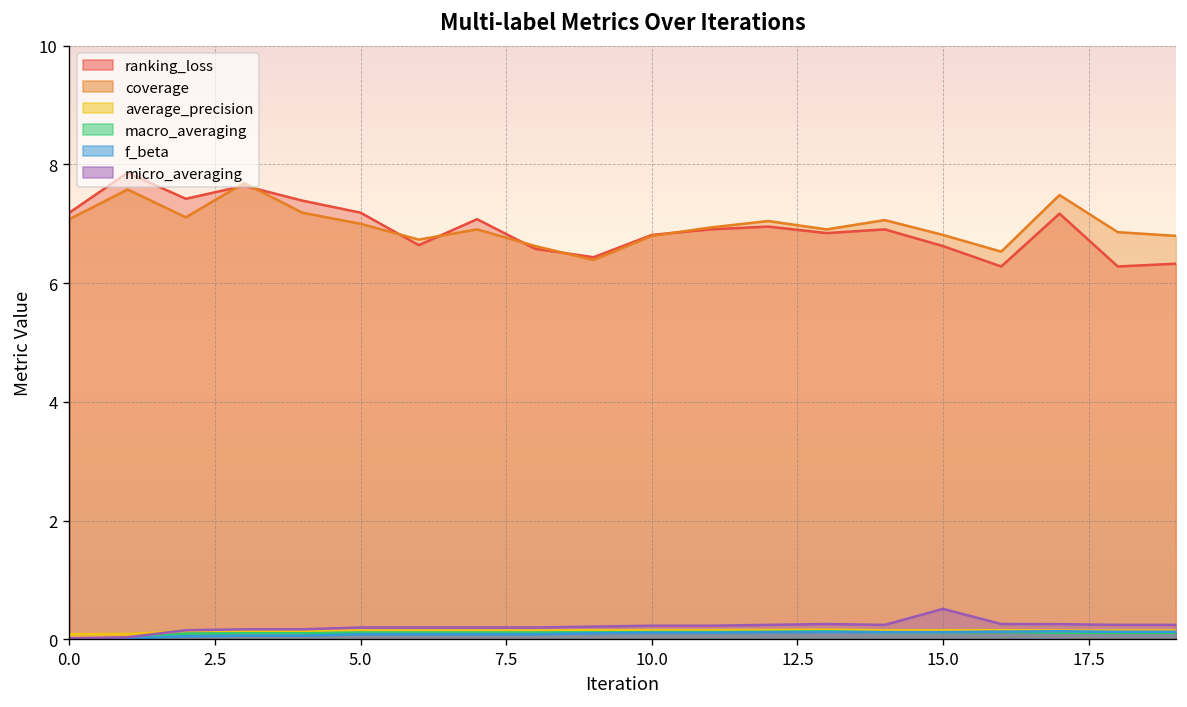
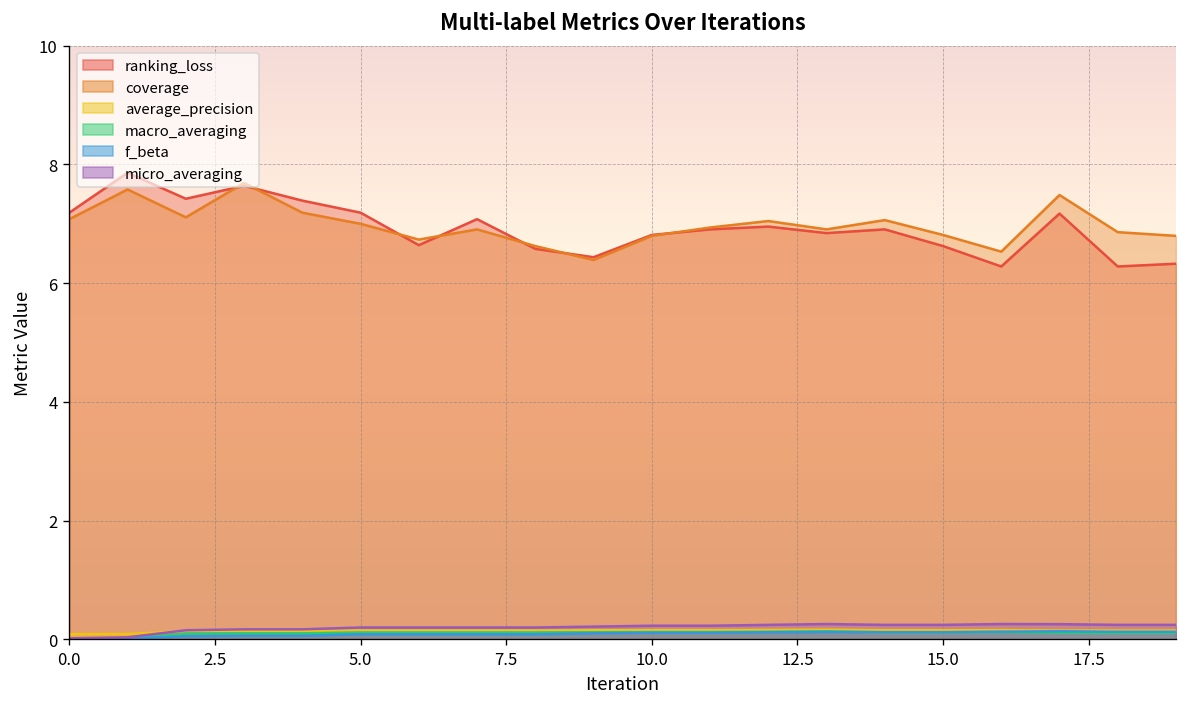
micro_averaging, 15.0: 0.5 -> 0.2
